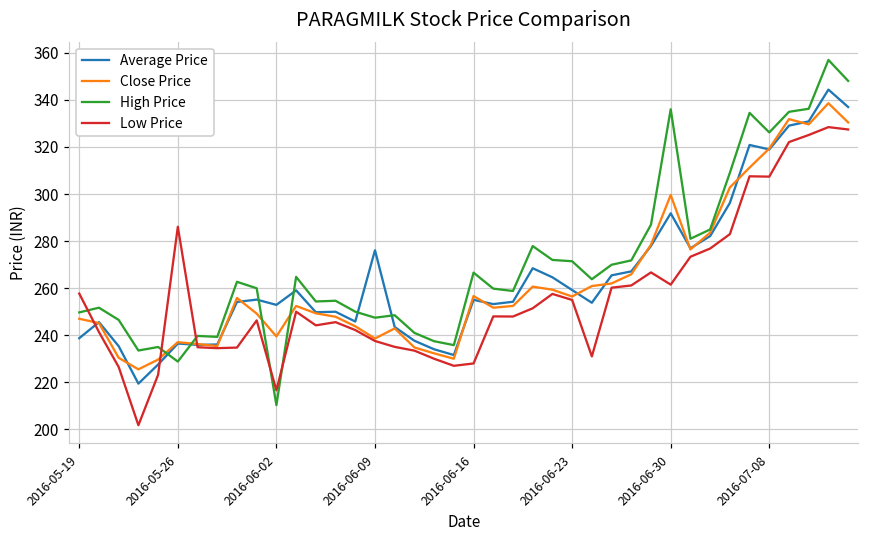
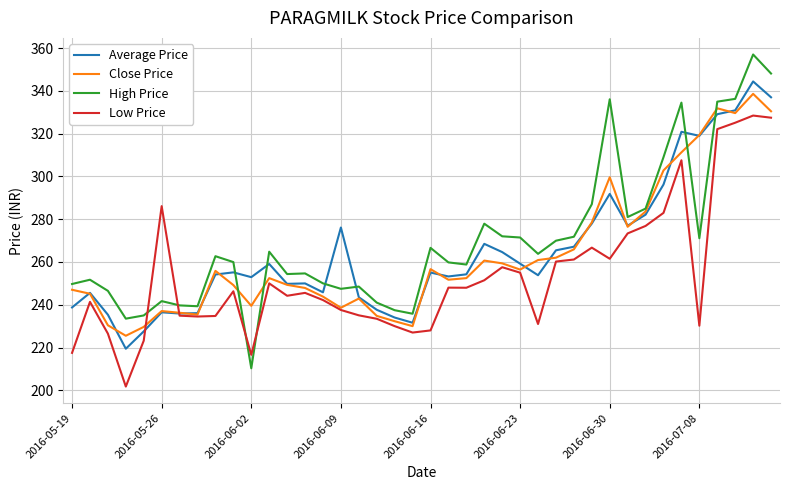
Low Price, 2016-05-19: 258 -> 218
High Price, 2016-05-26: 229 -> 242
High Price, 2016-07-08: 326 -> 271
Low Price, 2016-07-08: 307 -> 230
